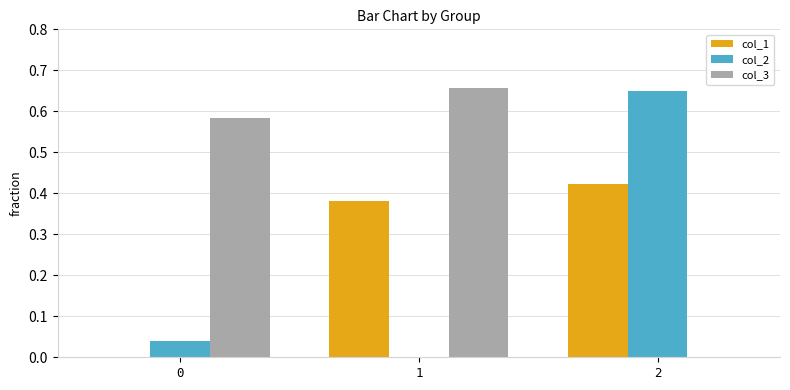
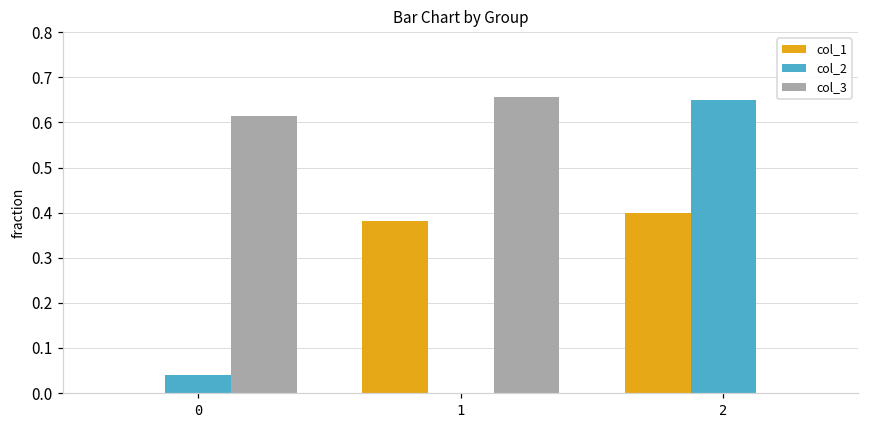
col_3, 0: 0.58 -> 0.61
col_1, 2: 0.42 -> 0.40
